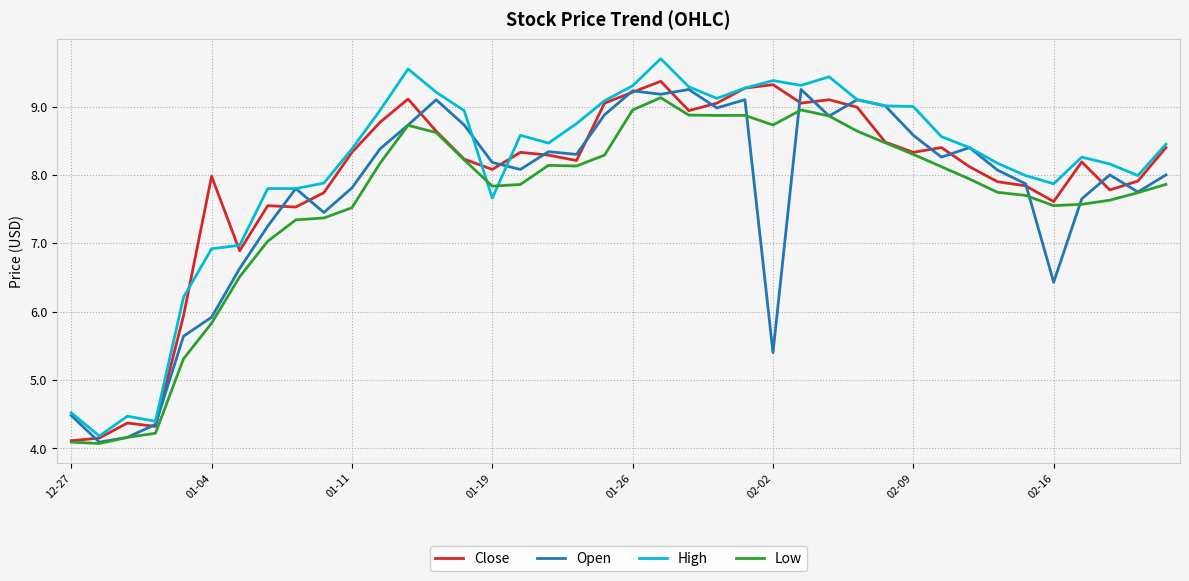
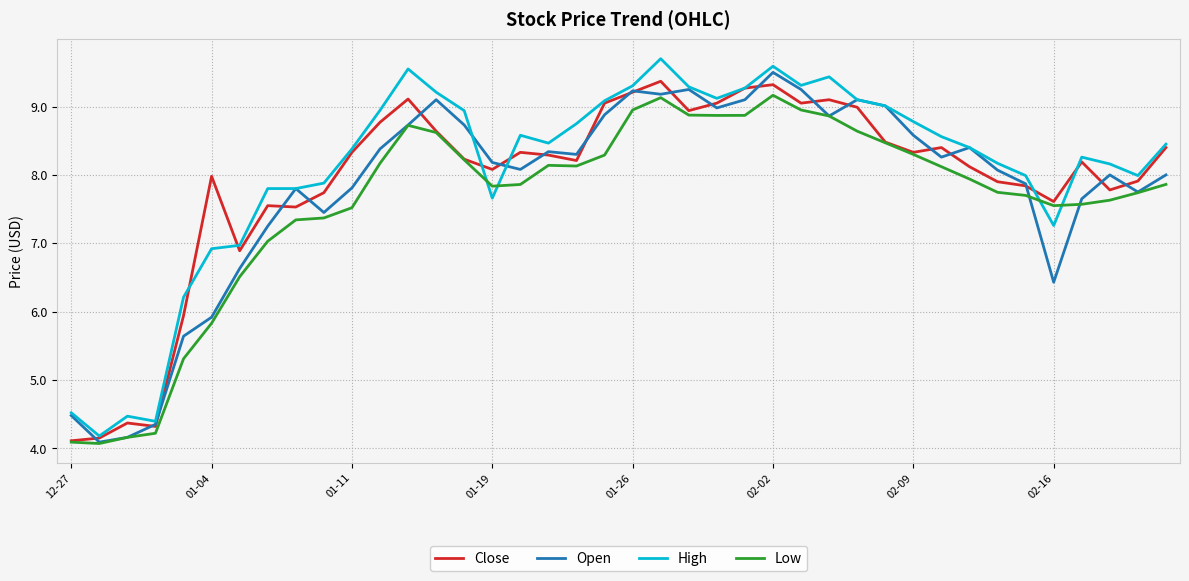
Open, 02-02: 5.4 -> 9.5
High, 02-02: 9.4 -> 9.6
Low, 02-02: 8.7 -> 9.2
High, 02-09: 9.0 -> 8.8
High, 02-16: 7.9 -> 7.3
